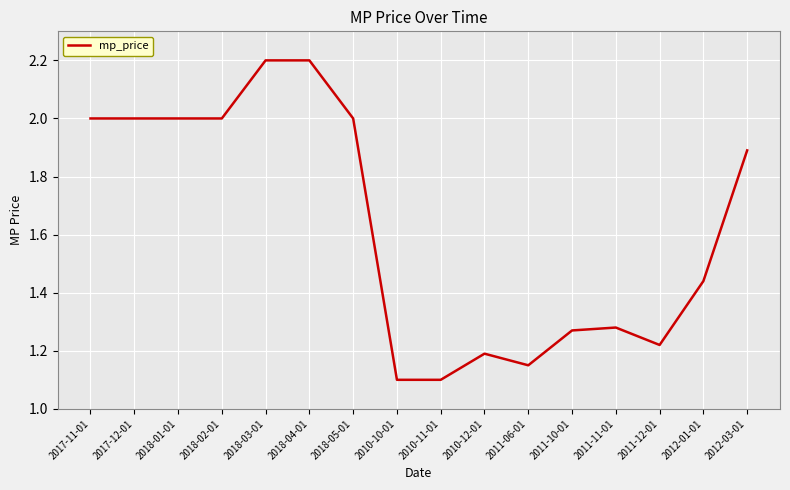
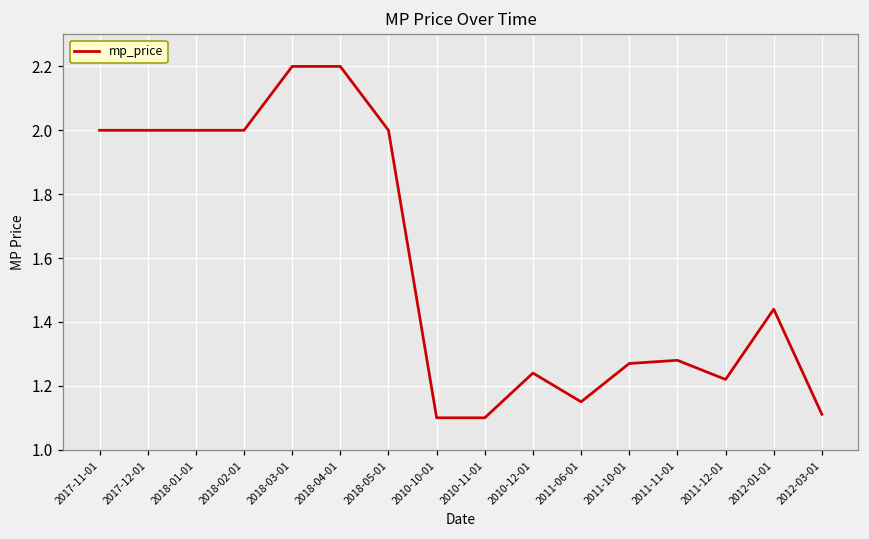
2010-12-01: 1.19 -> 1.24
2012-03-01: 1.89 -> 1.11
